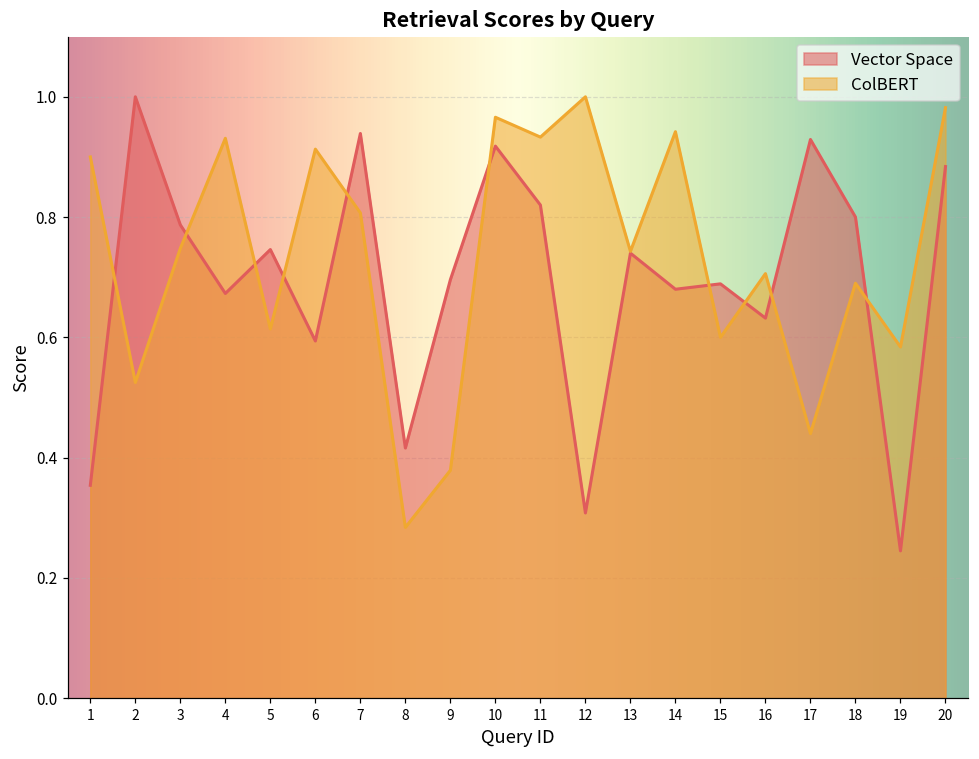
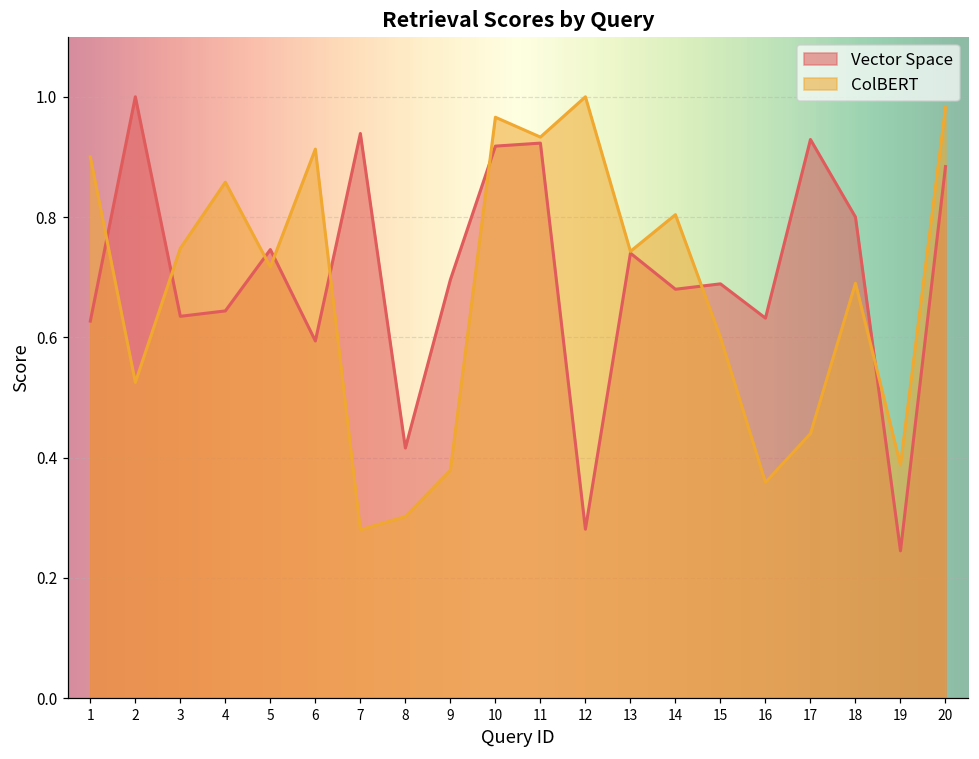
Vector Space, 1: 0.35 -> 0.63
Vector Space, 3: 0.79 -> 0.64
Vector Space, 4: 0.67 -> 0.64
ColBERT, 4: 0.93 -> 0.86
ColBERT, 5: 0.61 -> 0.72
ColBERT, 7: 0.81 -> 0.28
ColBERT, 8: 0.28 -> 0.30
Vector Space, 11: 0.82 -> 0.92
Vector Space, 12: 0.31 -> 0.28
ColBERT, 14: 0.94 -> 0.80
ColBERT, 16: 0.71 -> 0.36
ColBERT, 19: 0.58 -> 0.39
